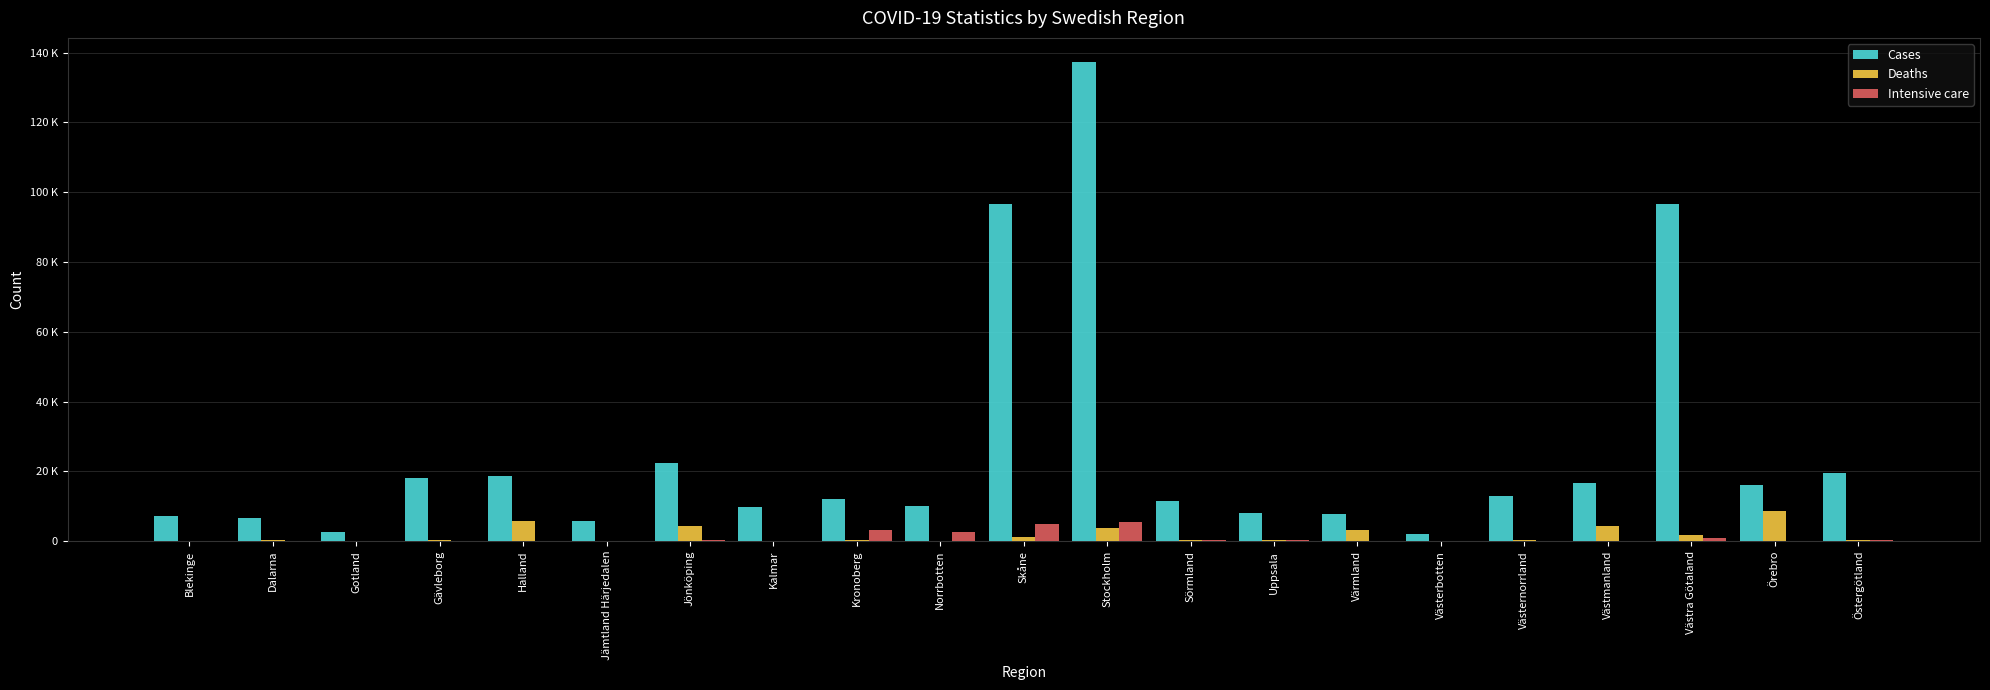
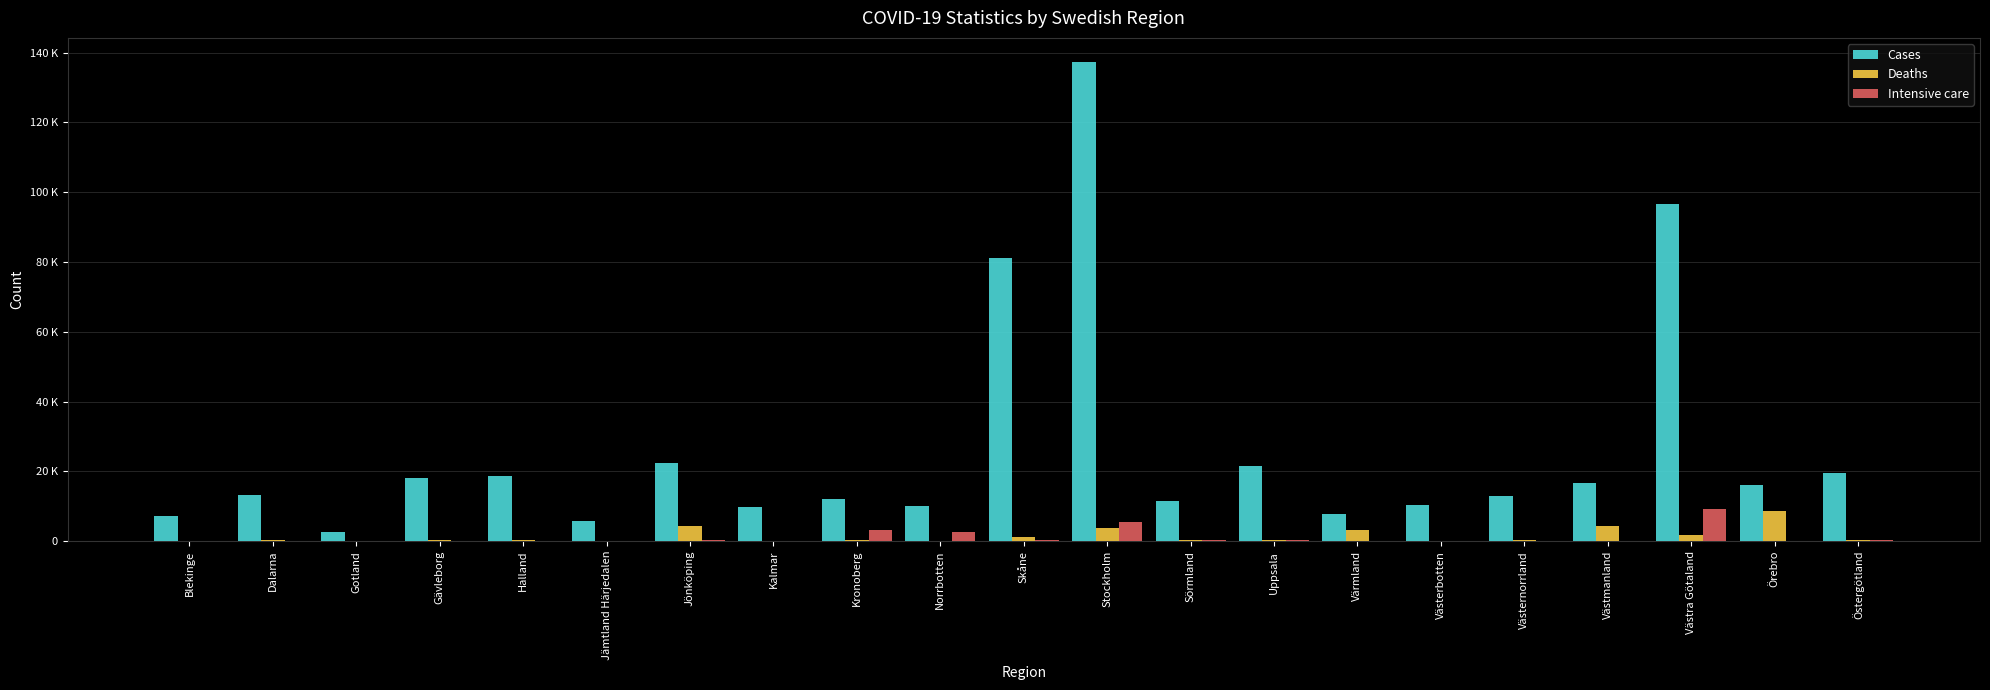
Cases, Dalarna: 7000 -> 13000
Deaths, Halland: 6000 -> 0
Cases, Skåne: 97000 -> 81000
Intensive care, Skåne: 5000 -> 0
Cases, Uppsala: 8000 -> 21000
Cases, Västerbotten: 2000 -> 10000
Intensive care, Västra Götaland: 1000 -> 9000
